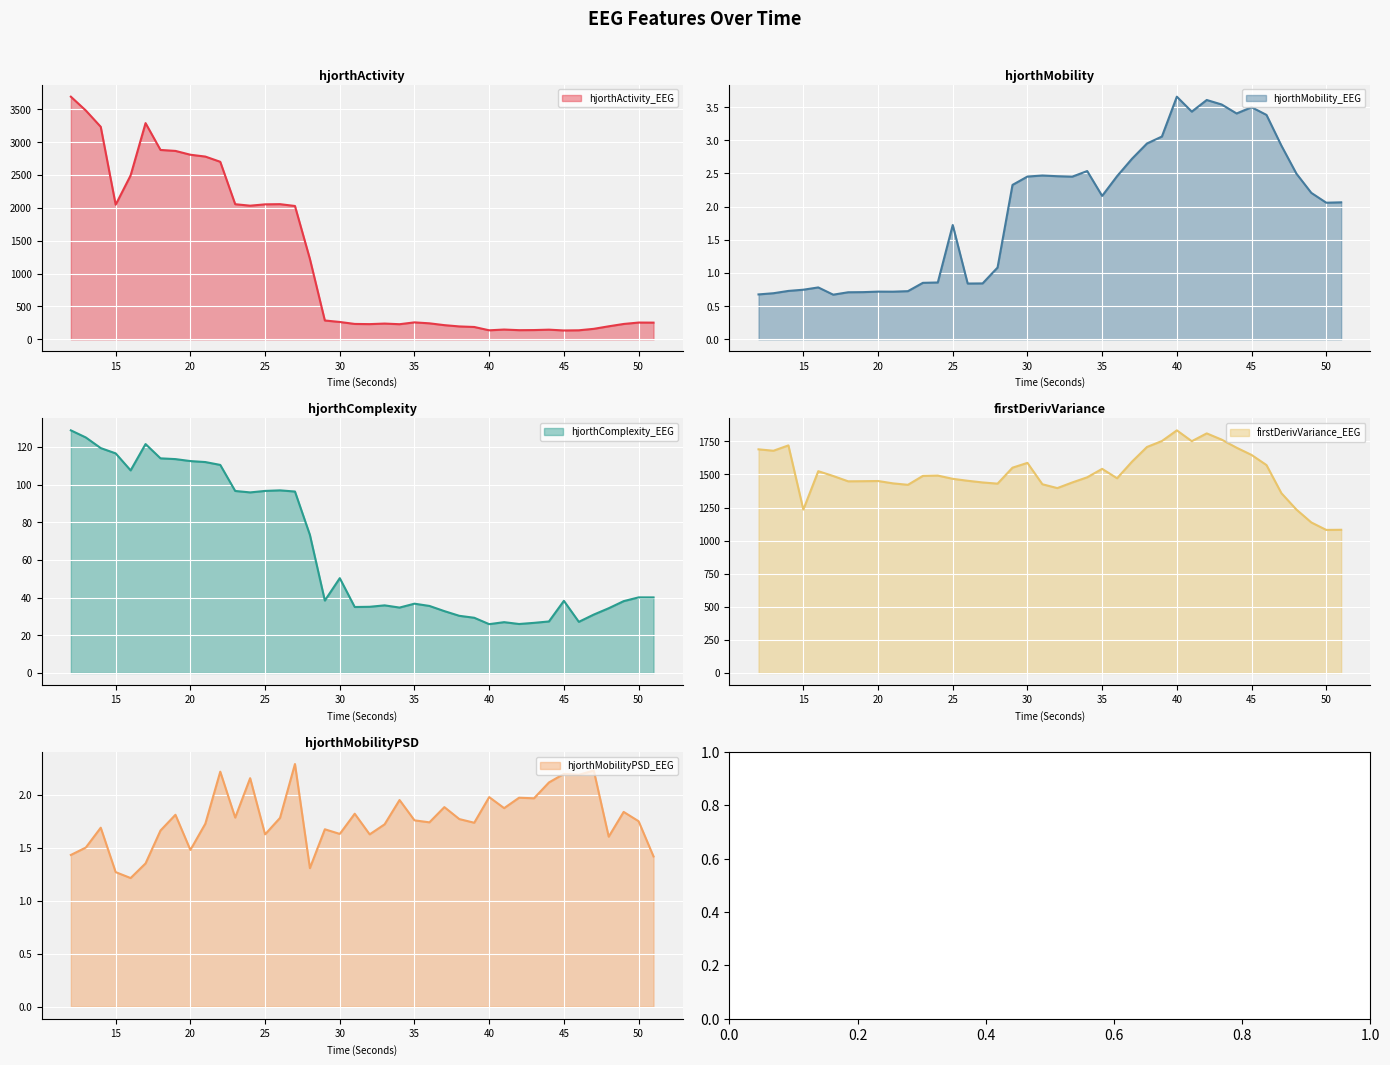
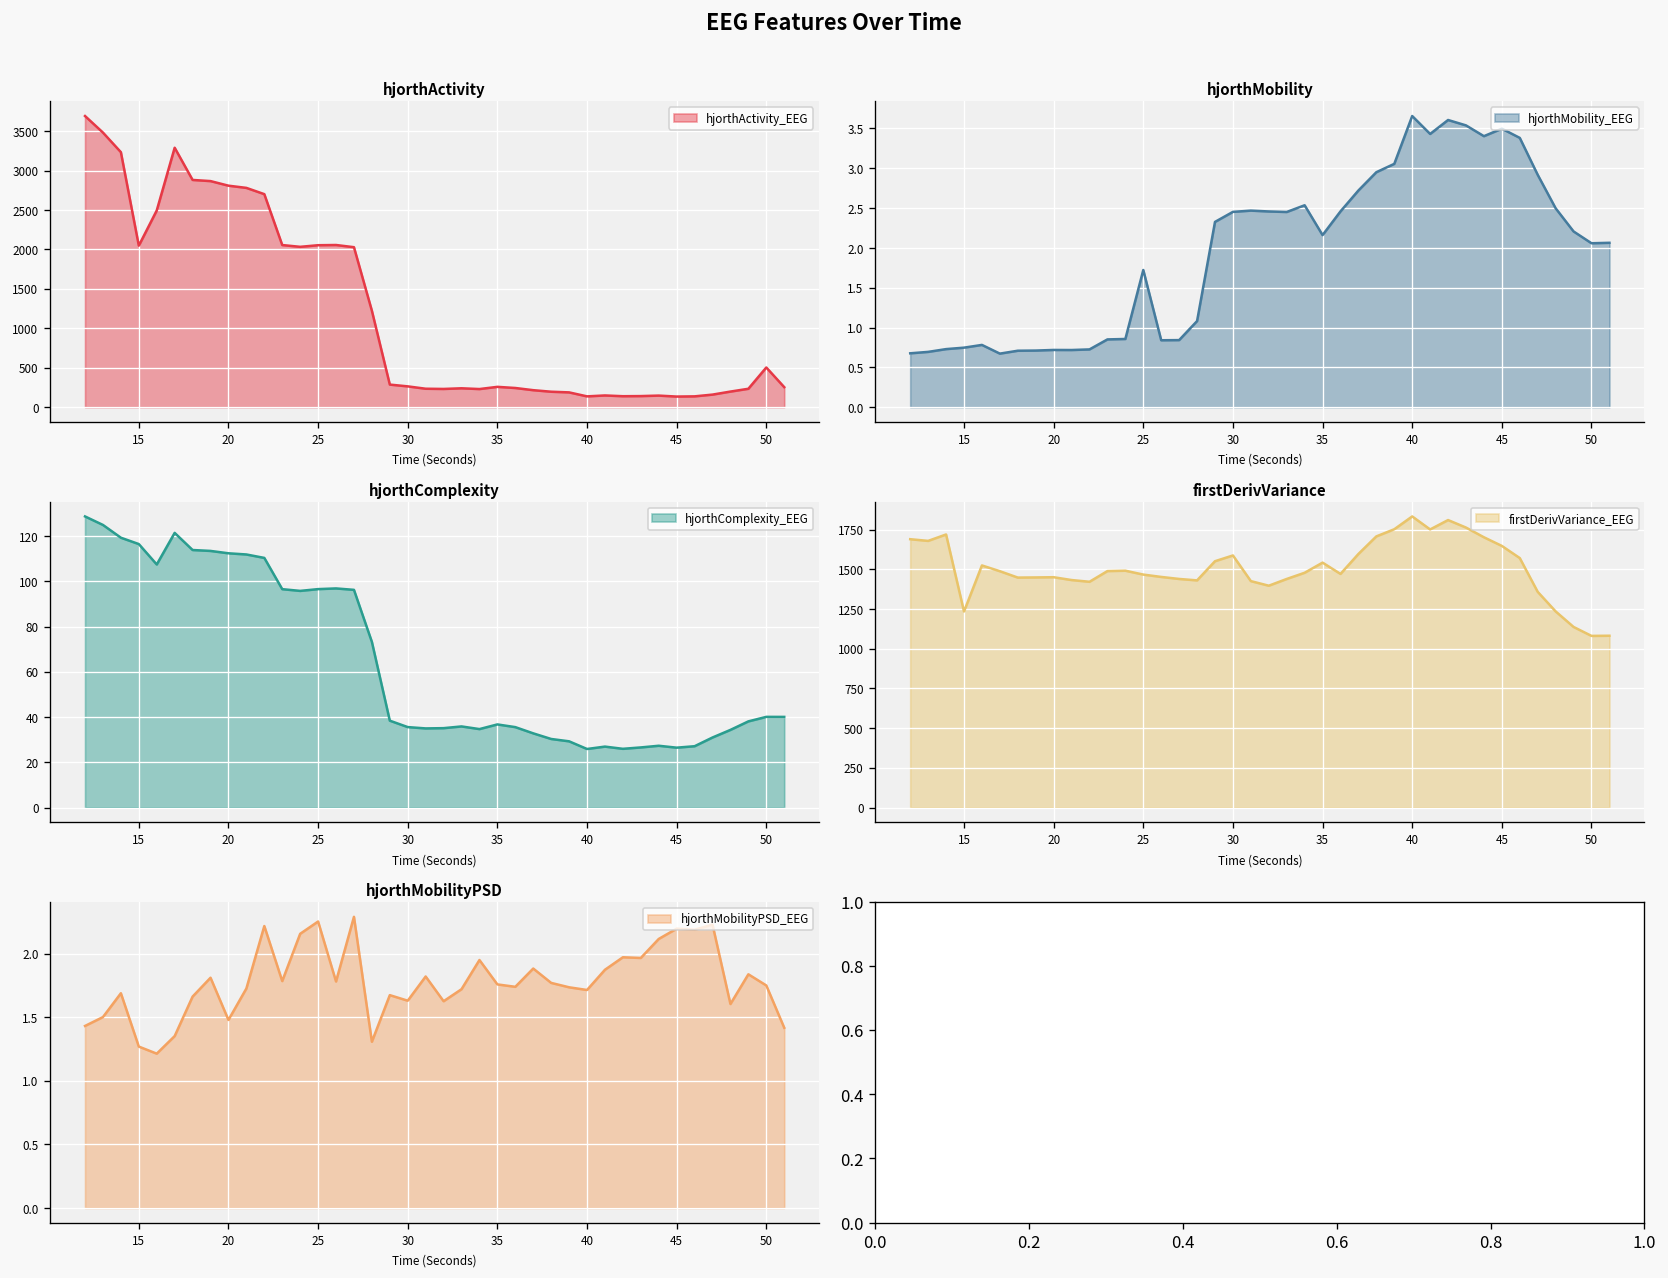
hjorthActivity, 50: 300 -> 500
hjorthComplexity, 30: 50 -> 36
hjorthComplexity, 45: 38 -> 26
hjorthMobilityPSD, 25: 1.63 -> 2.25
hjorthMobilityPSD, 40: 1.98 -> 1.71
